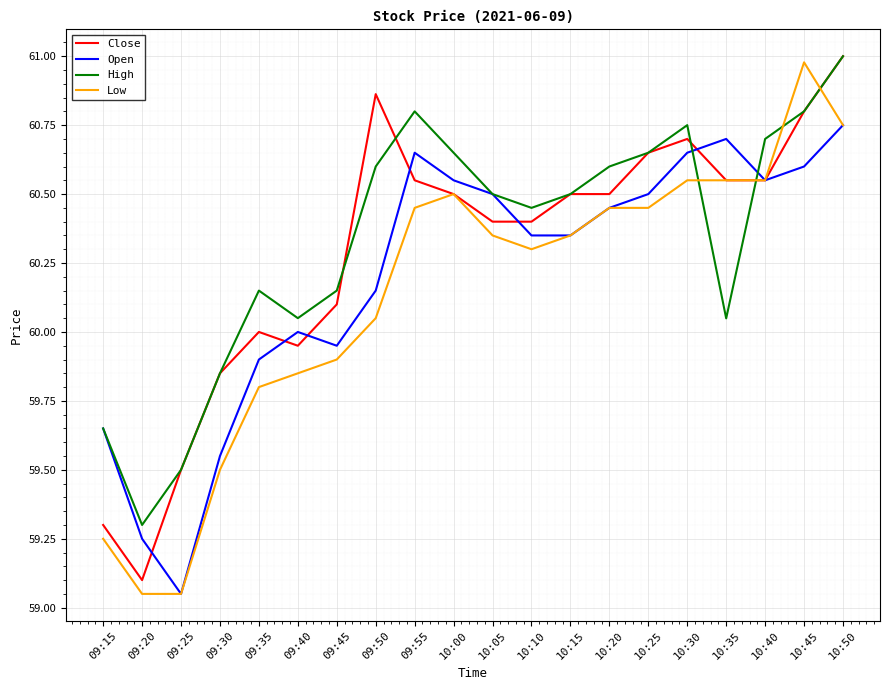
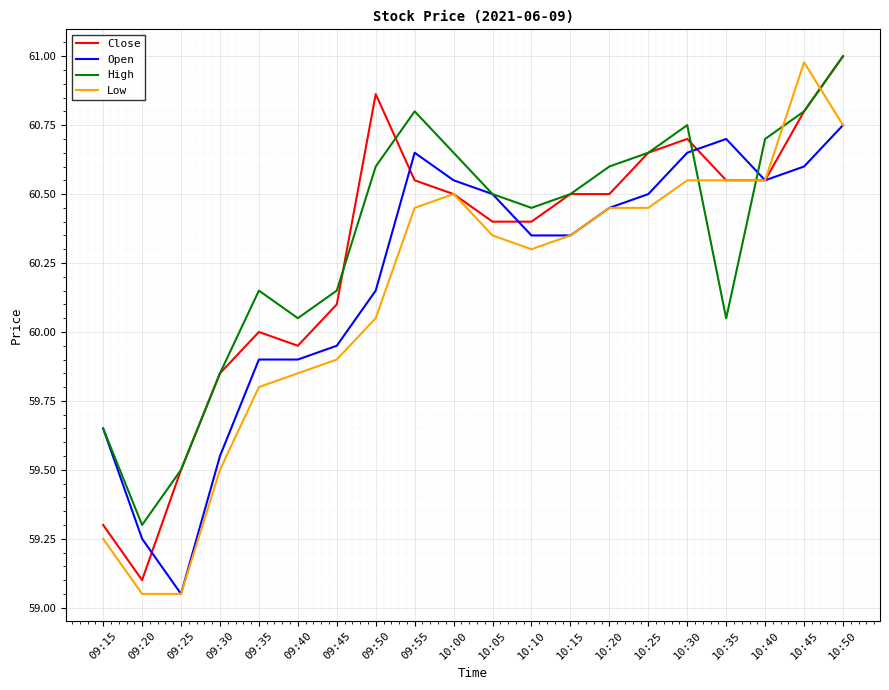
Open, 09:40: 60.0 -> 59.9
